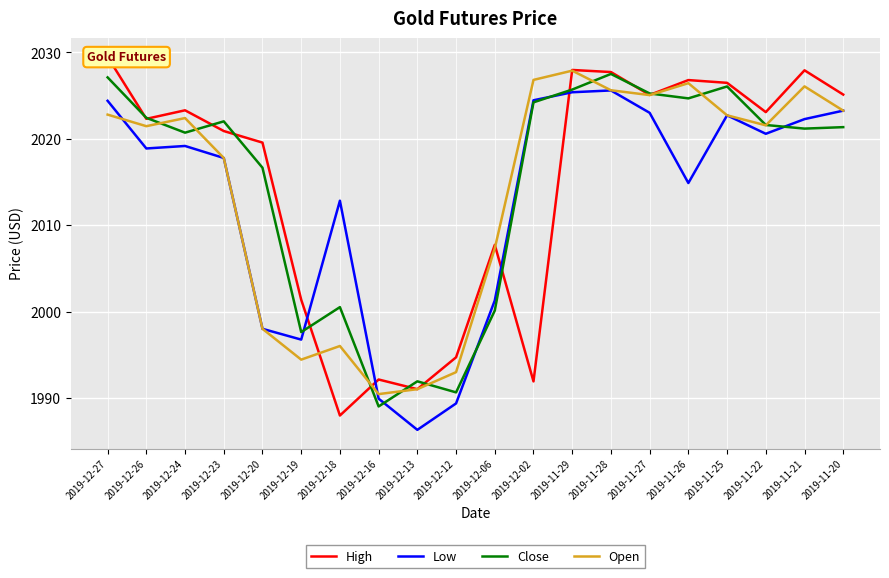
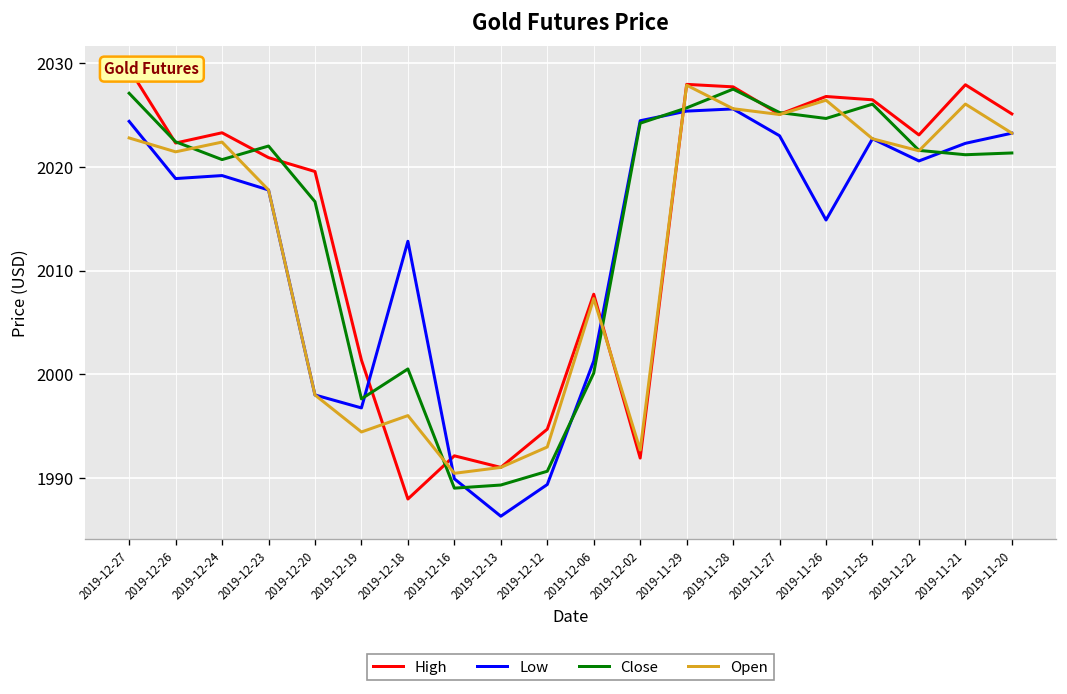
Close, 2019-12-13: 1992 -> 1989
Open, 2019-12-02: 2027 -> 1993
